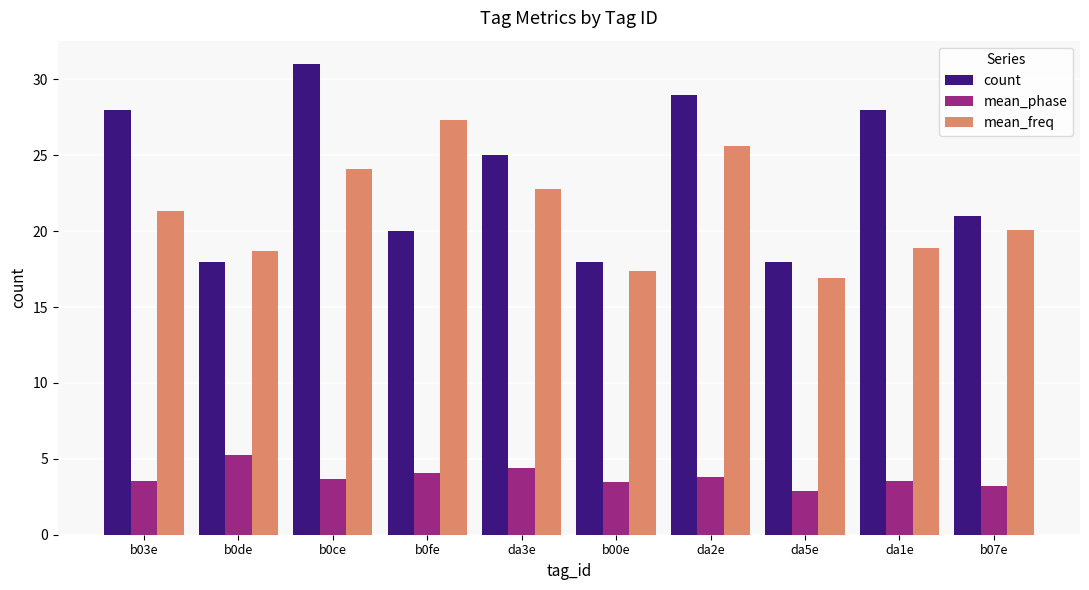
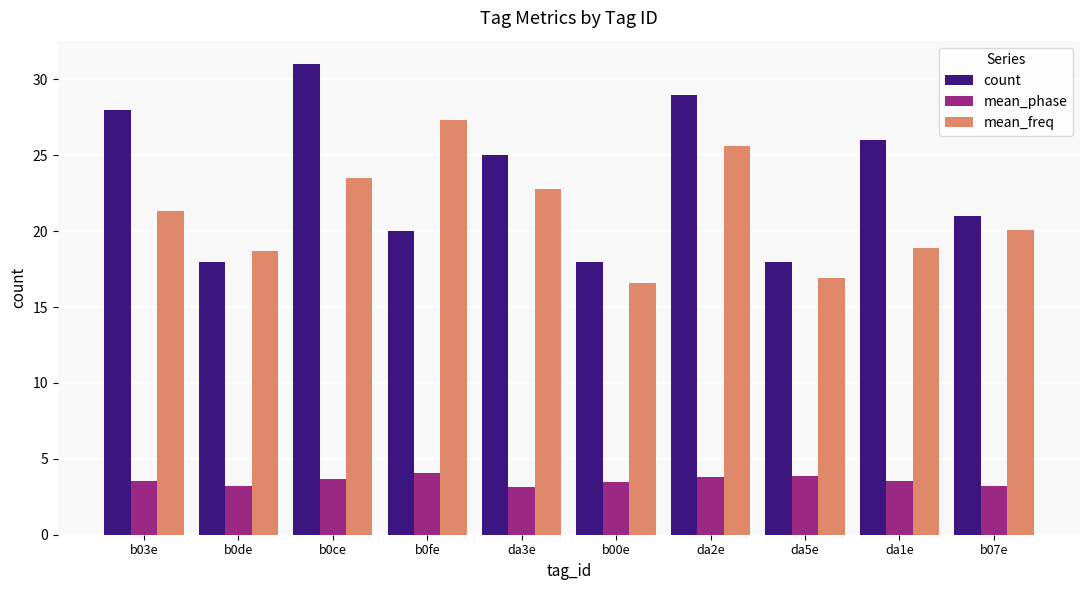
mean_phase, b0de: 5.2 -> 3.2
mean_freq, b0ce: 24.1 -> 23.5
mean_phase, da3e: 4.4 -> 3.1
mean_freq, b00e: 17.4 -> 16.6
mean_phase, da5e: 2.9 -> 3.9
count, da1e: 28 -> 26
